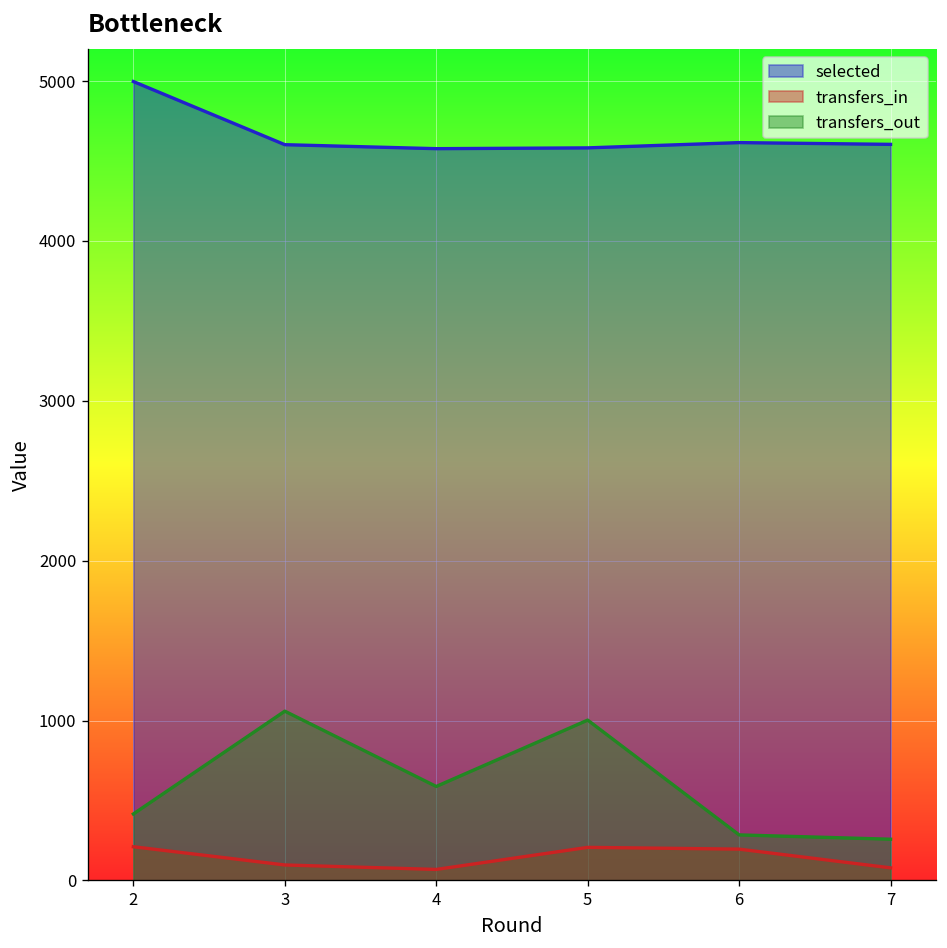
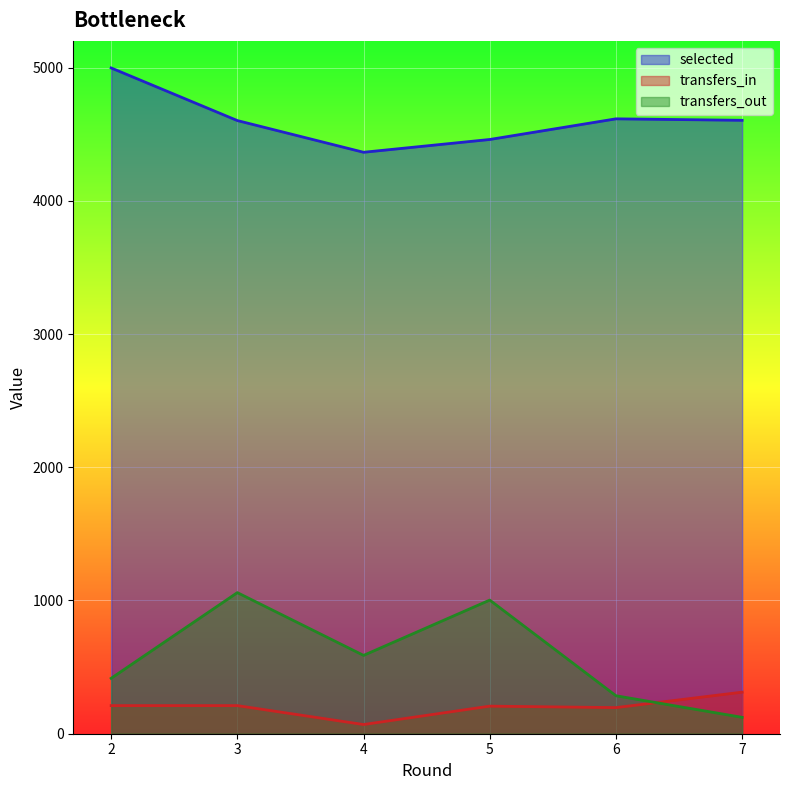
transfers_in, 3: 100 -> 210
selected, 4: 4580 -> 4360
selected, 5: 4580 -> 4460
transfers_in, 7: 80 -> 310
transfers_out, 7: 260 -> 120
